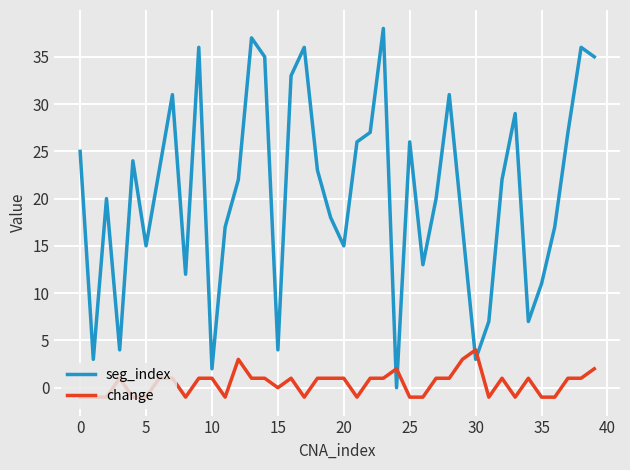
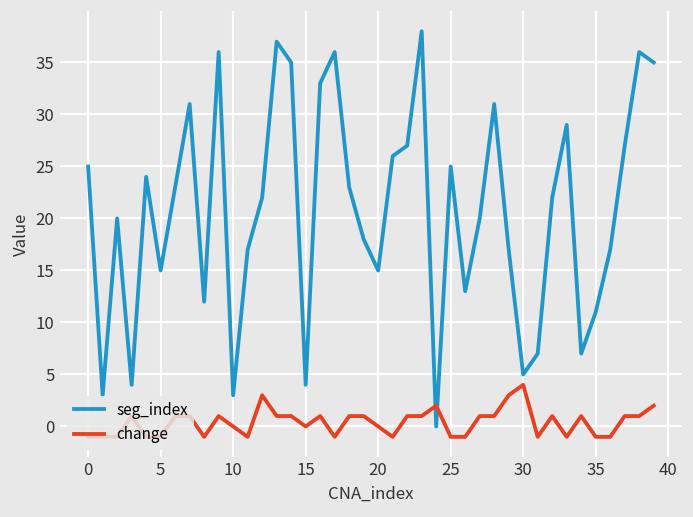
seg_index, 10: 2 -> 3
change, 10: 1 -> 0
change, 20: 1 -> 0
seg_index, 25: 26 -> 25
seg_index, 30: 3 -> 5
